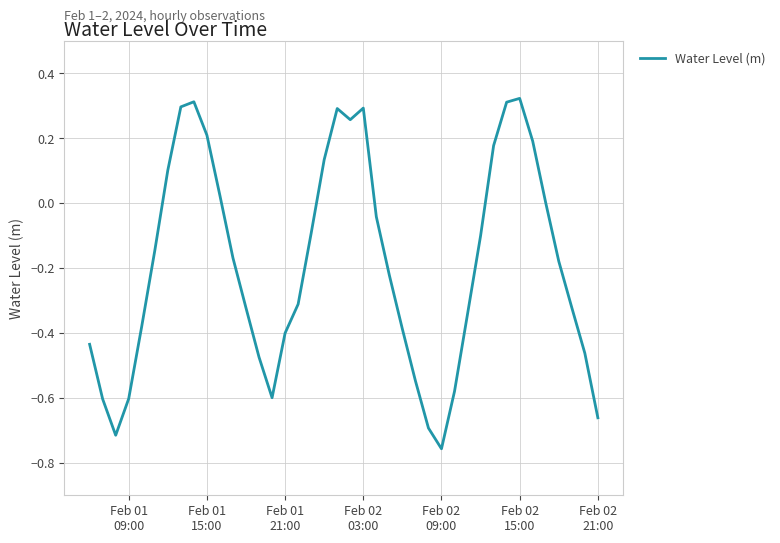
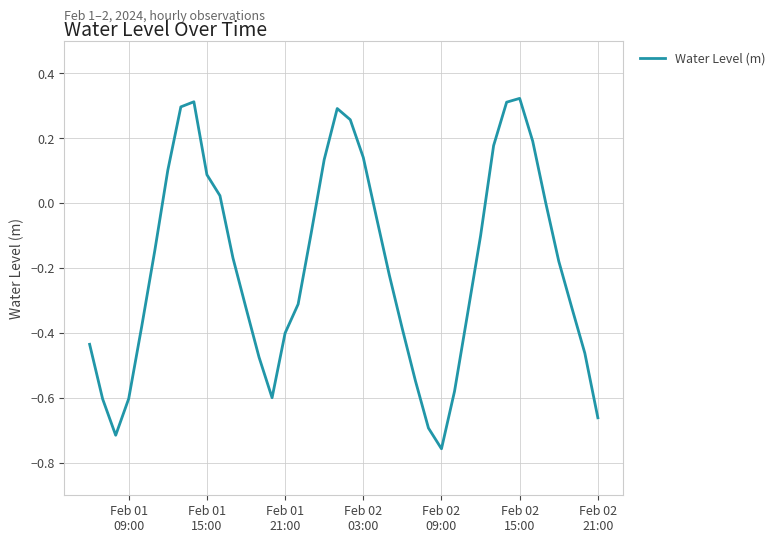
Feb 01 15:00: 0.21 -> 0.09
Feb 02 03:00: 0.29 -> 0.14
